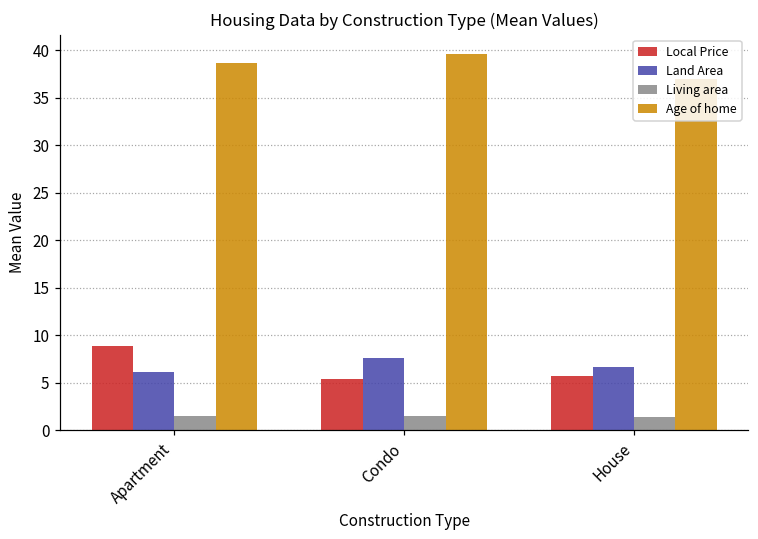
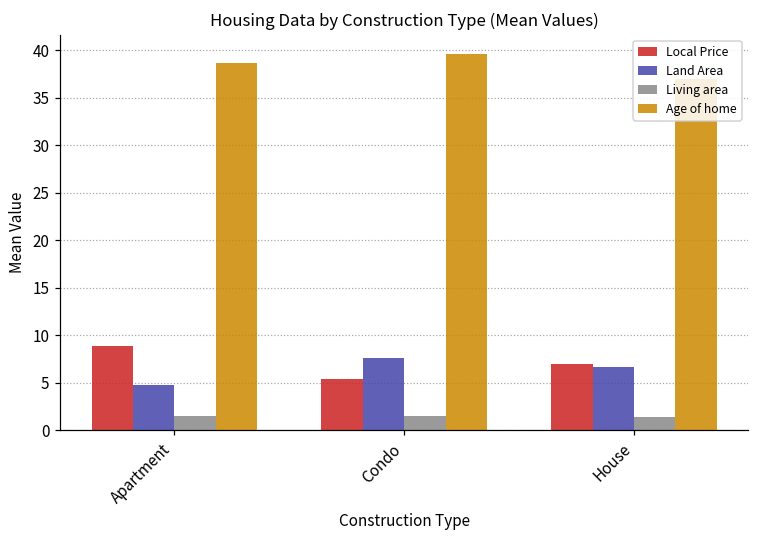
Land Area, Apartment: 6 -> 5
Local Price, House: 6 -> 7
